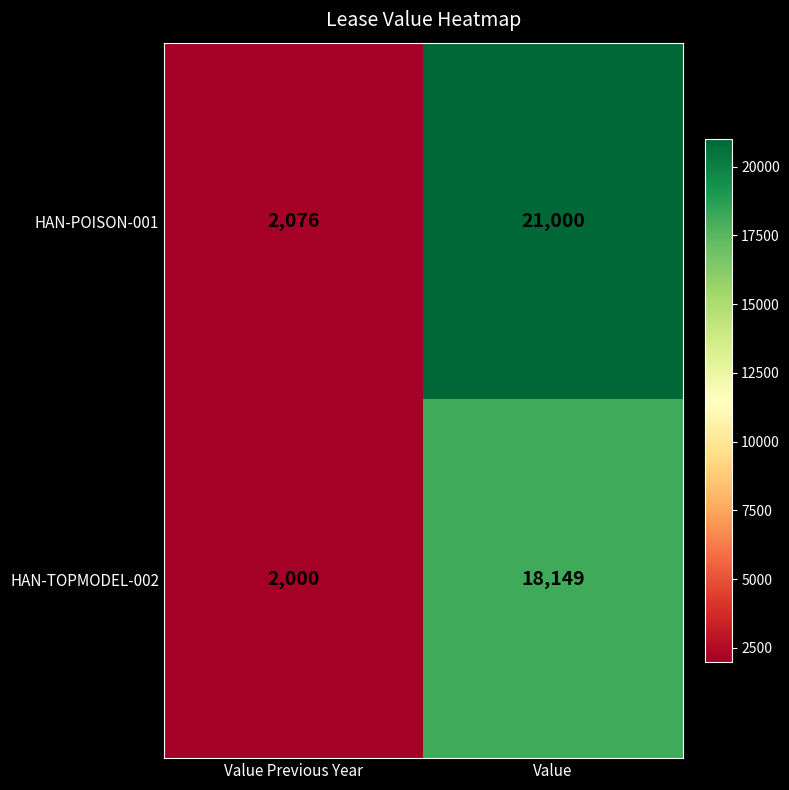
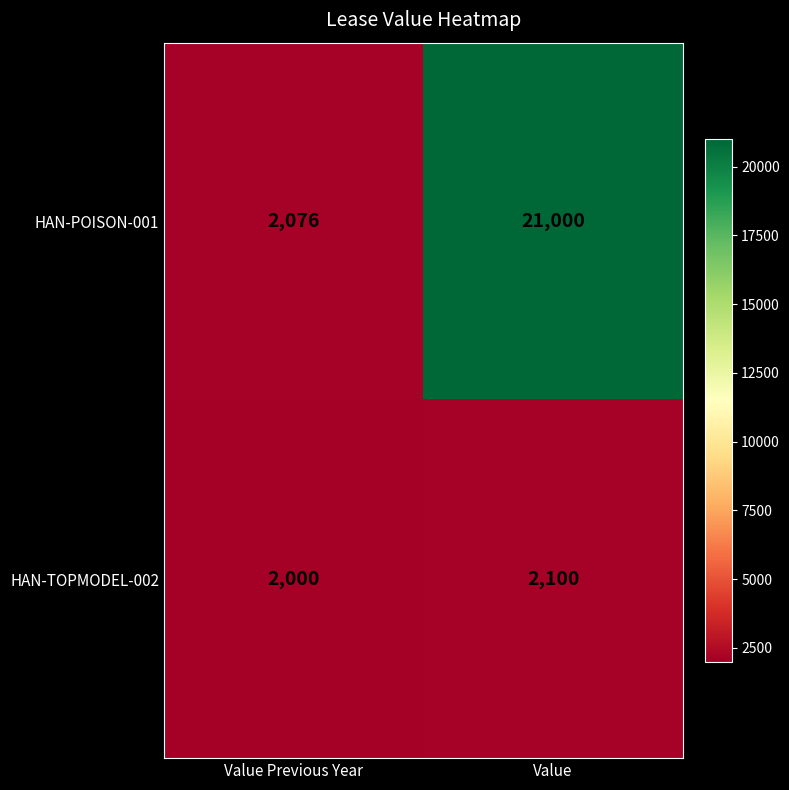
HAN-TOPMODEL-002, Value: 18,149 -> 2,100
